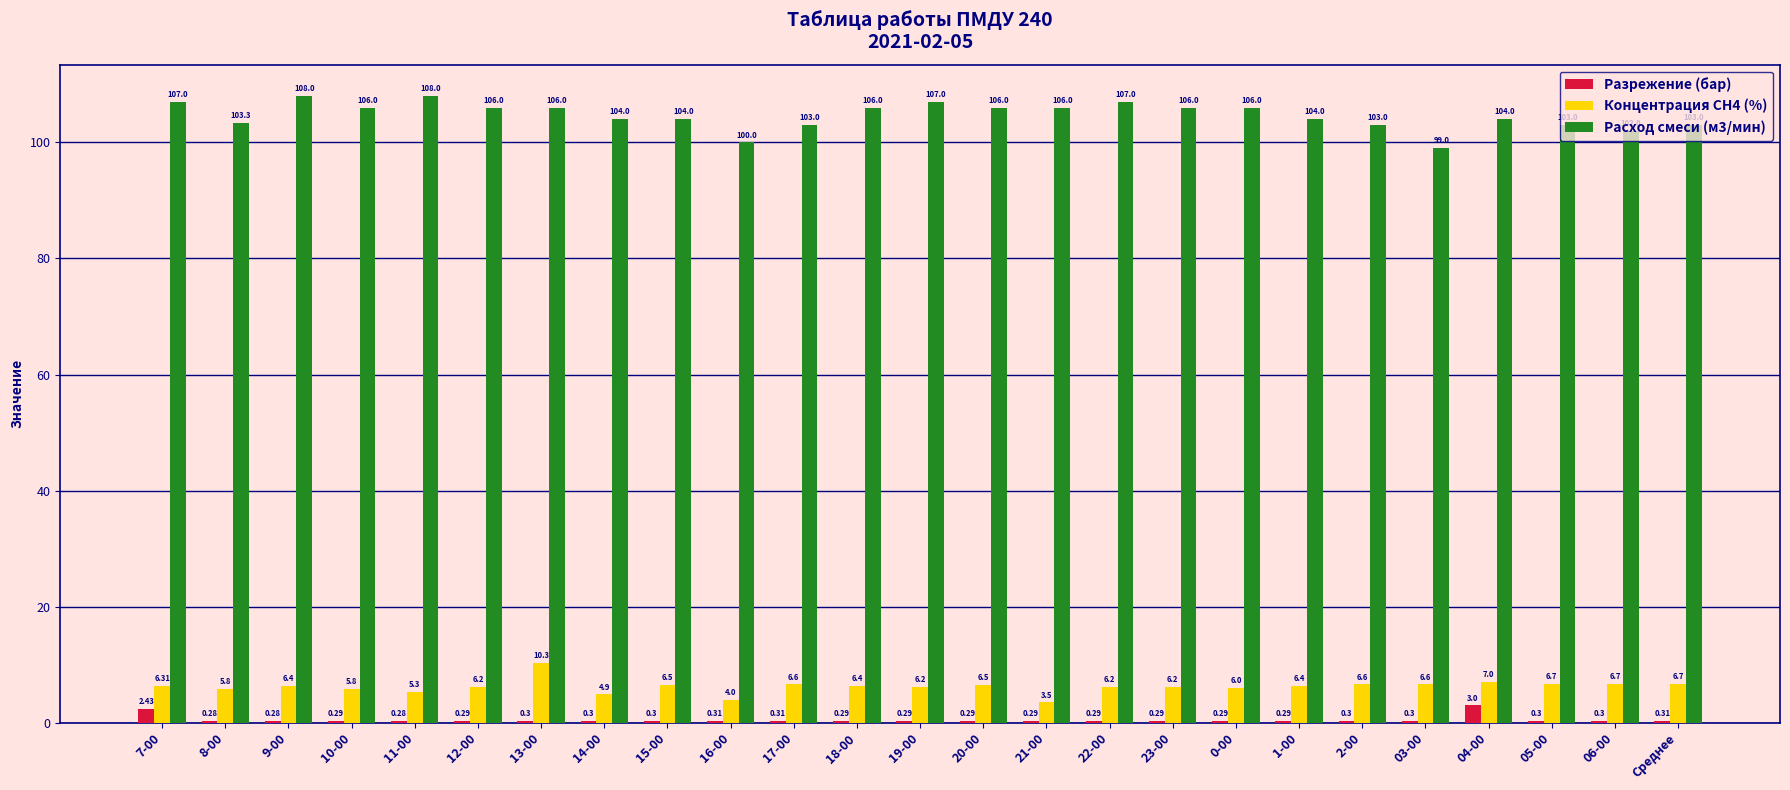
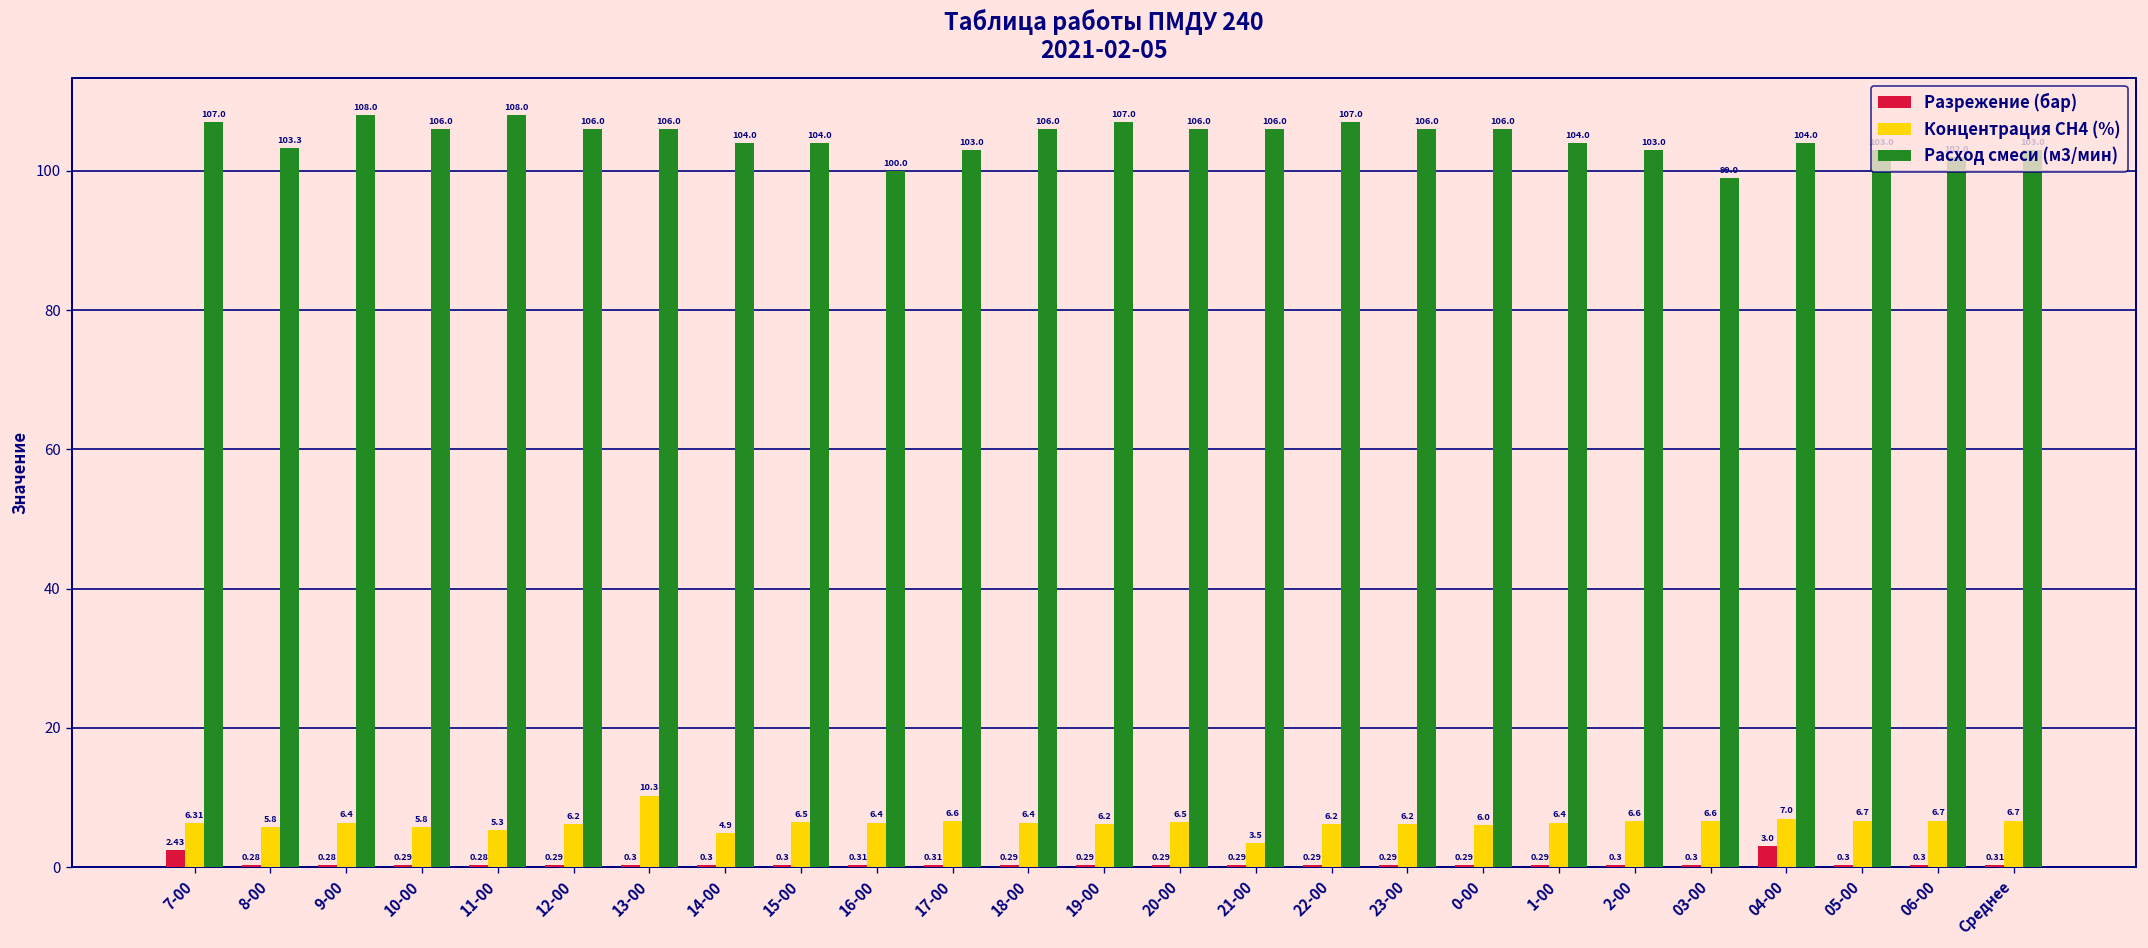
Концентрация СН4 (%), 16-00: 4.0 -> 6.4
